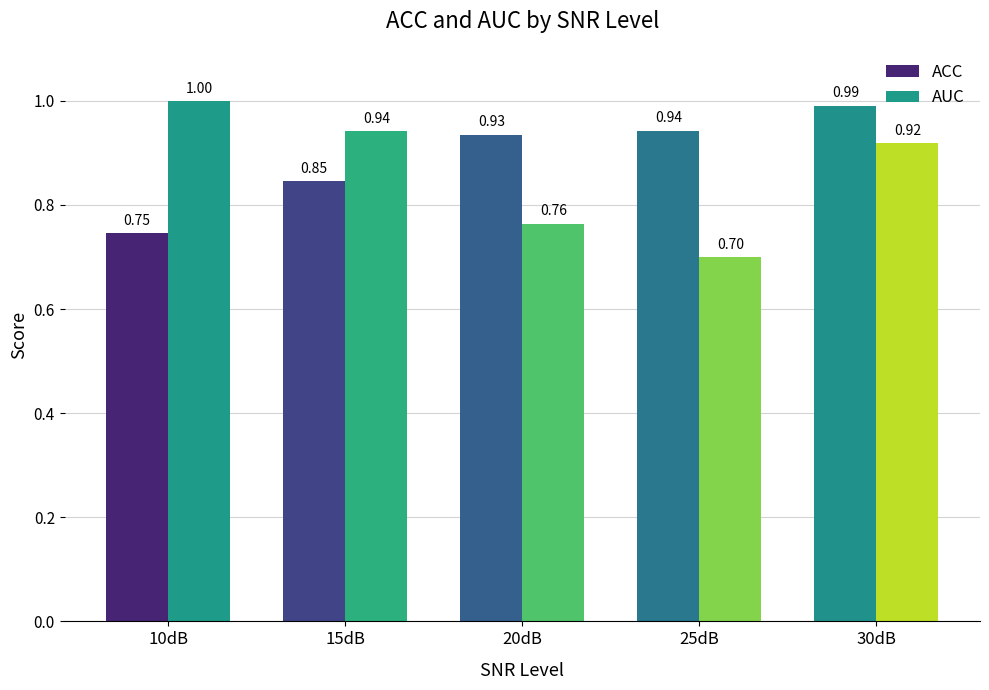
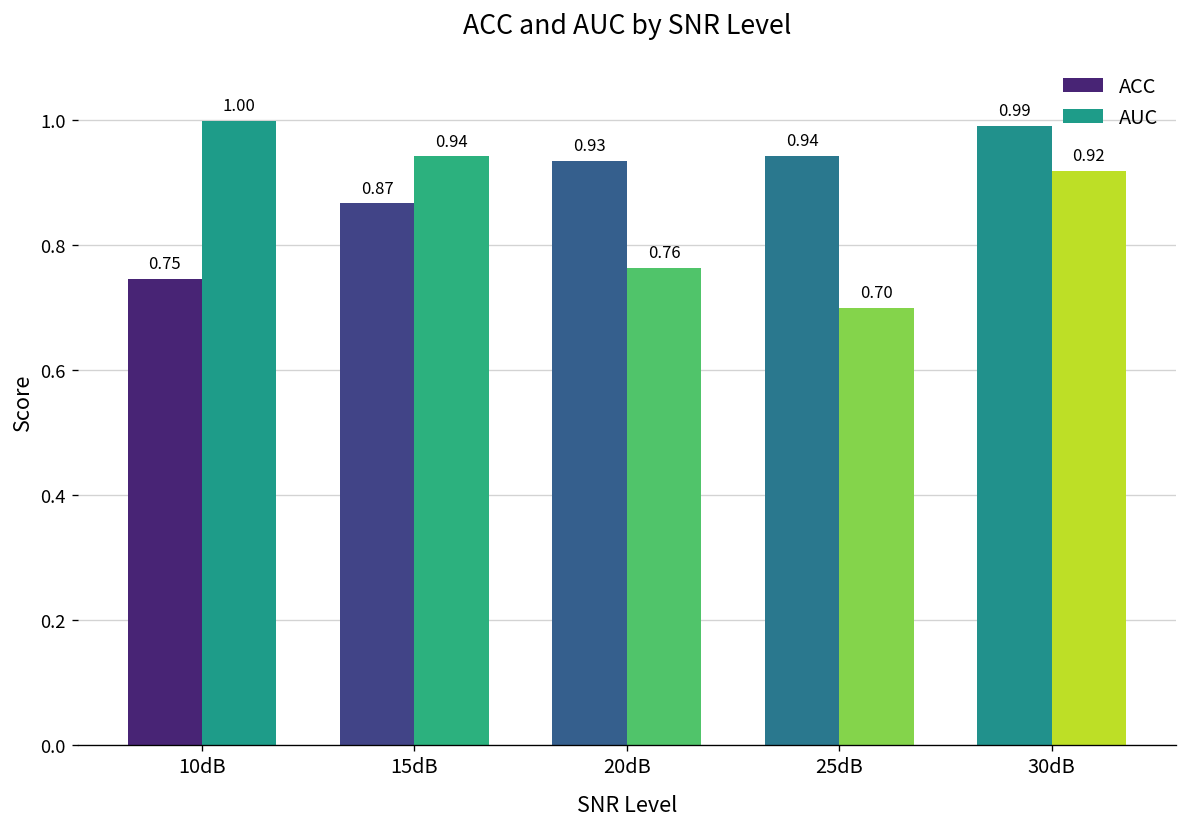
ACC, 15dB: 0.85 -> 0.87
